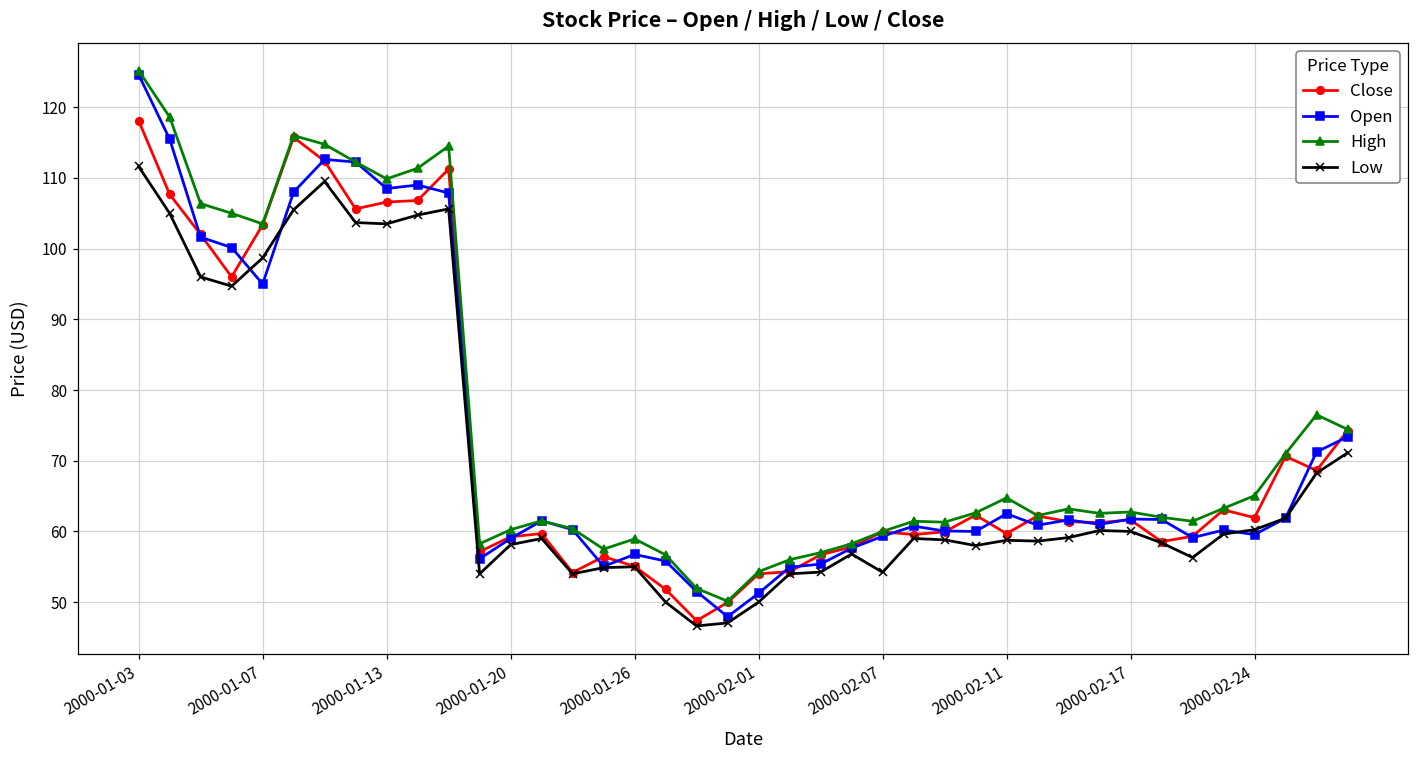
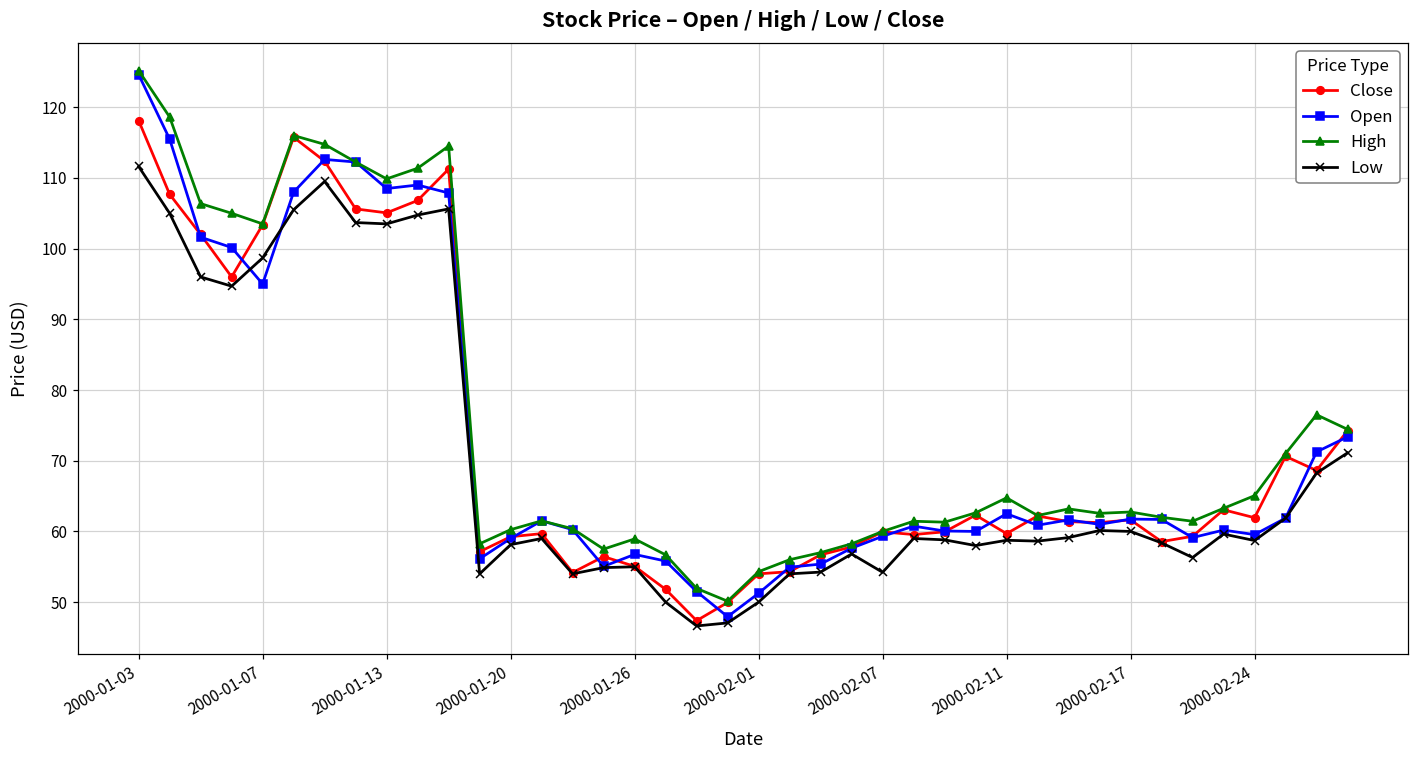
Close, 2000-01-13: 107 -> 105
Low, 2000-02-24: 60 -> 59
